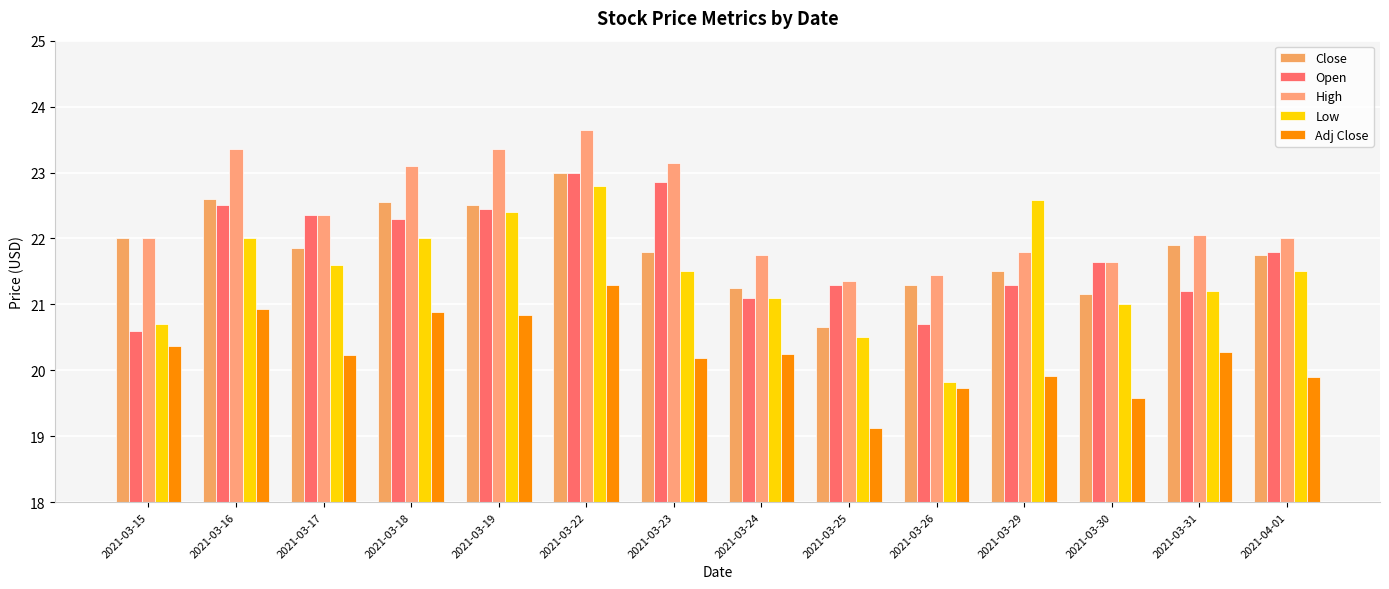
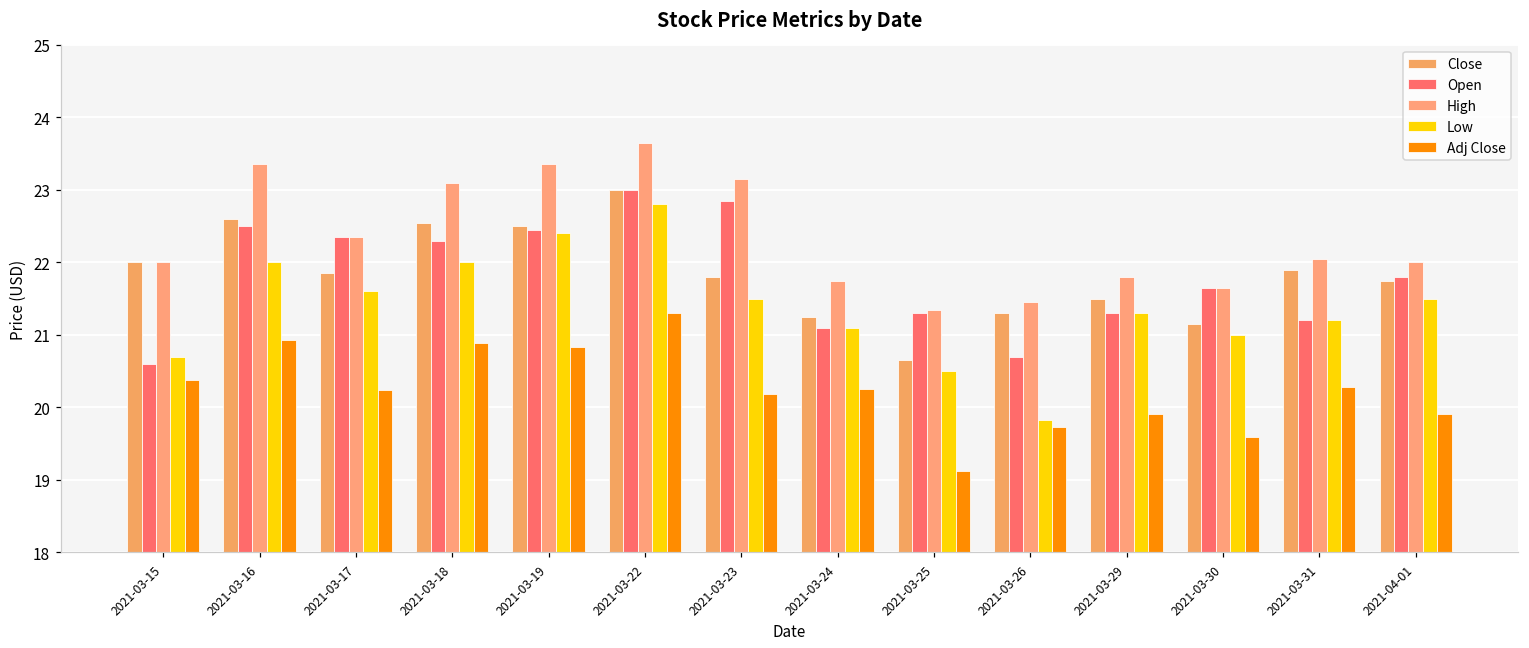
Low, 2021-03-29: 22.6 -> 21.3
